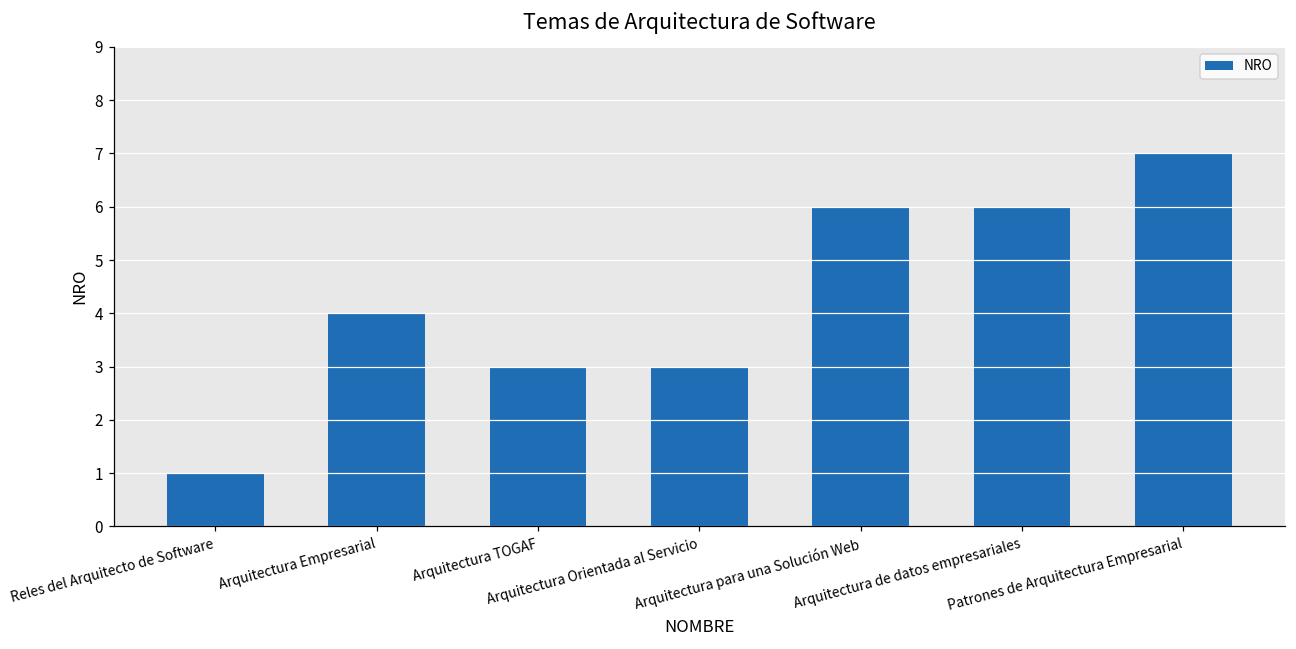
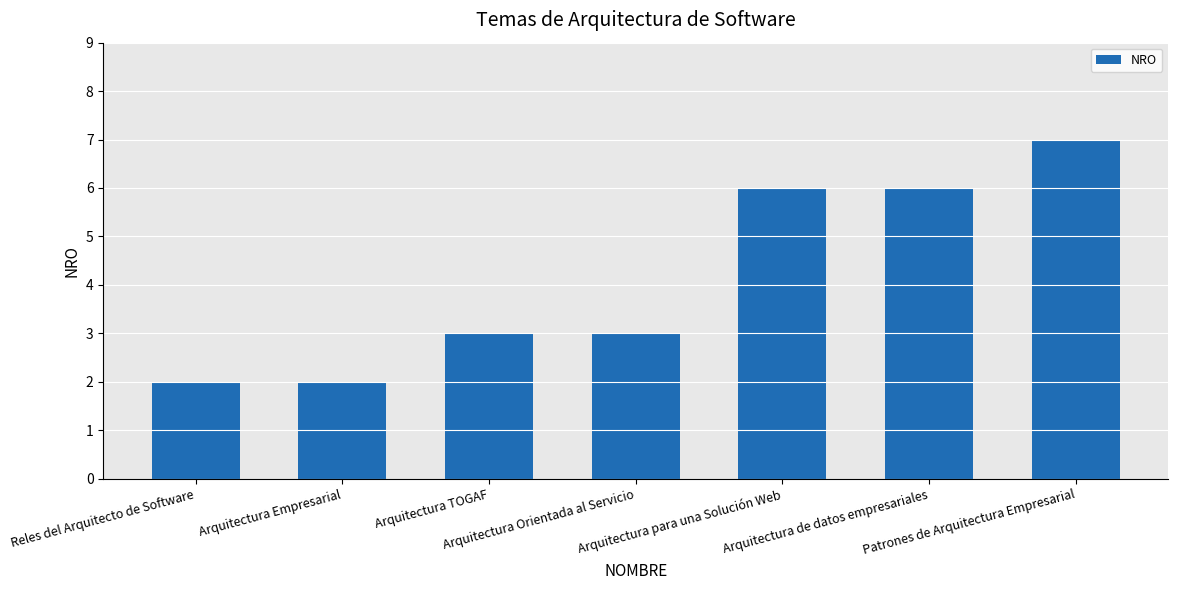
Reles del Arquitecto de Software: 1 -> 2
Arquitectura Empresarial: 4 -> 2
